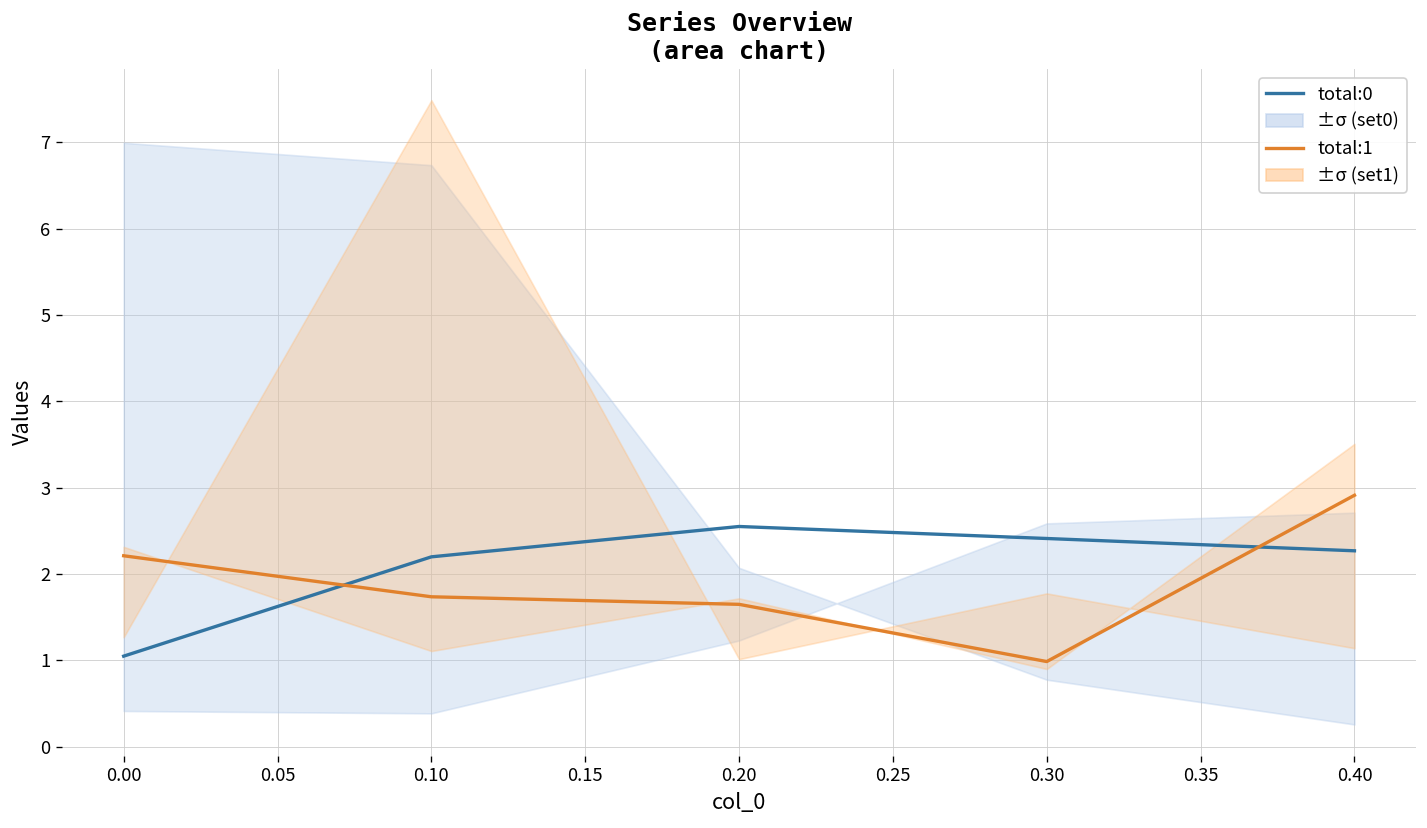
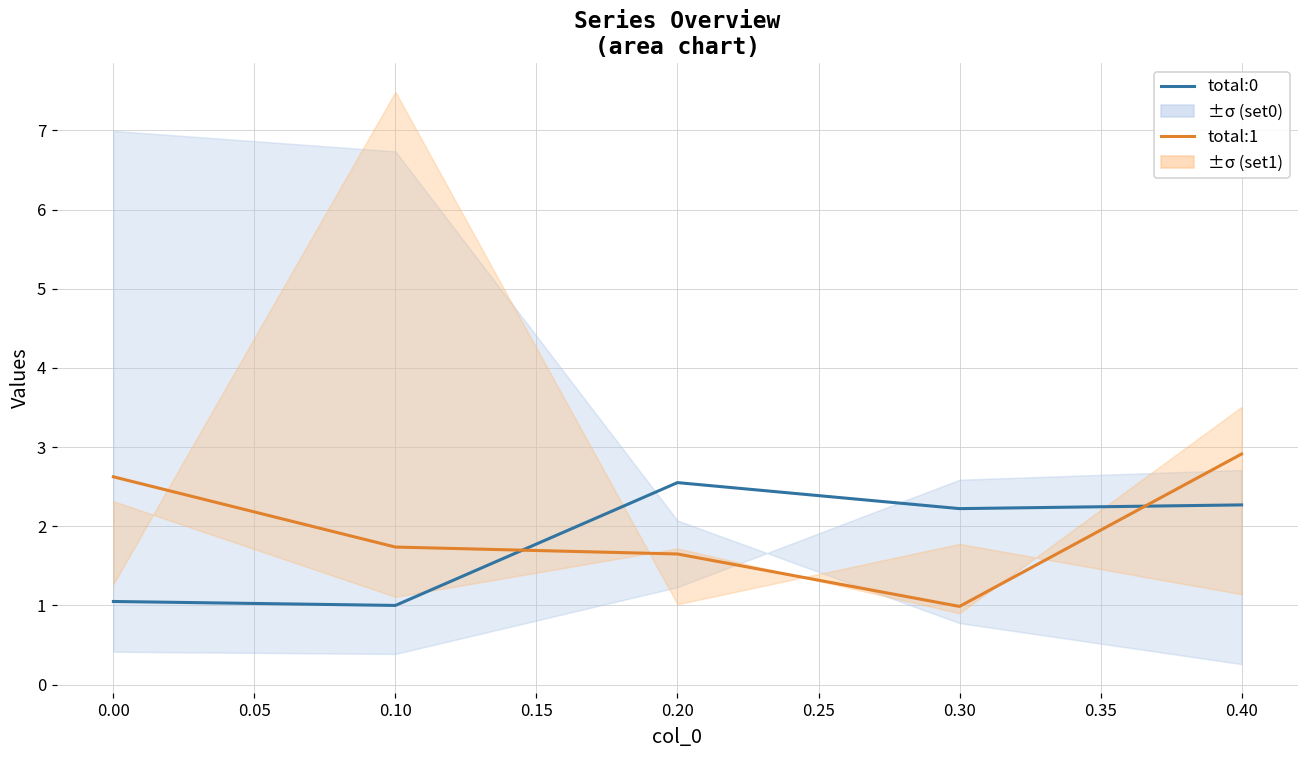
total:1, 0.00: 2.2 -> 2.6
total:0, 0.10: 2.2 -> 1.0
total:0, 0.30: 2.4 -> 2.2
